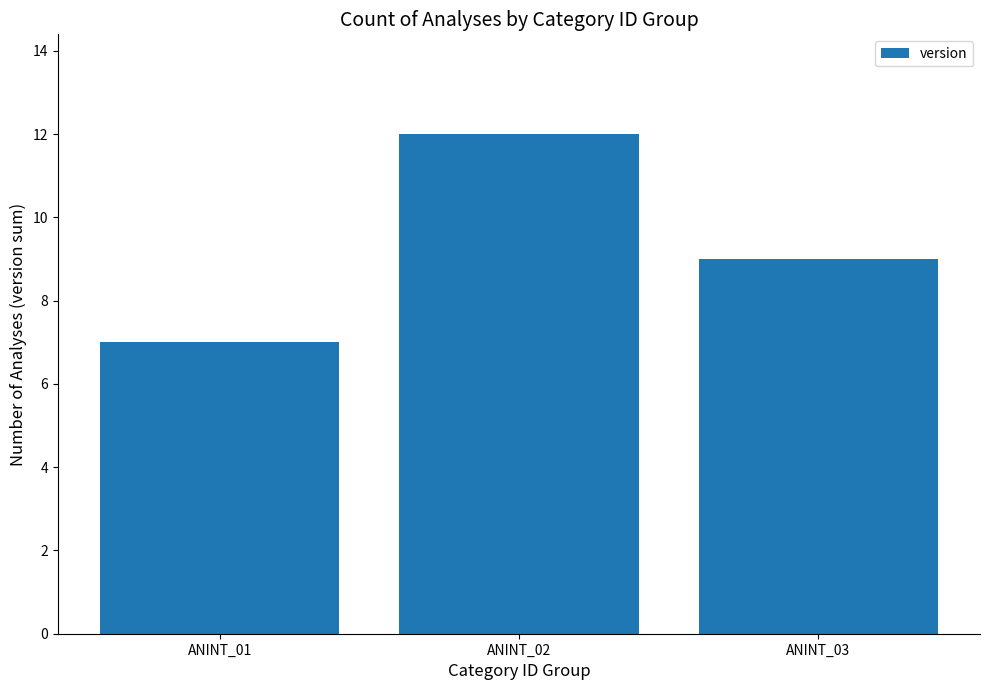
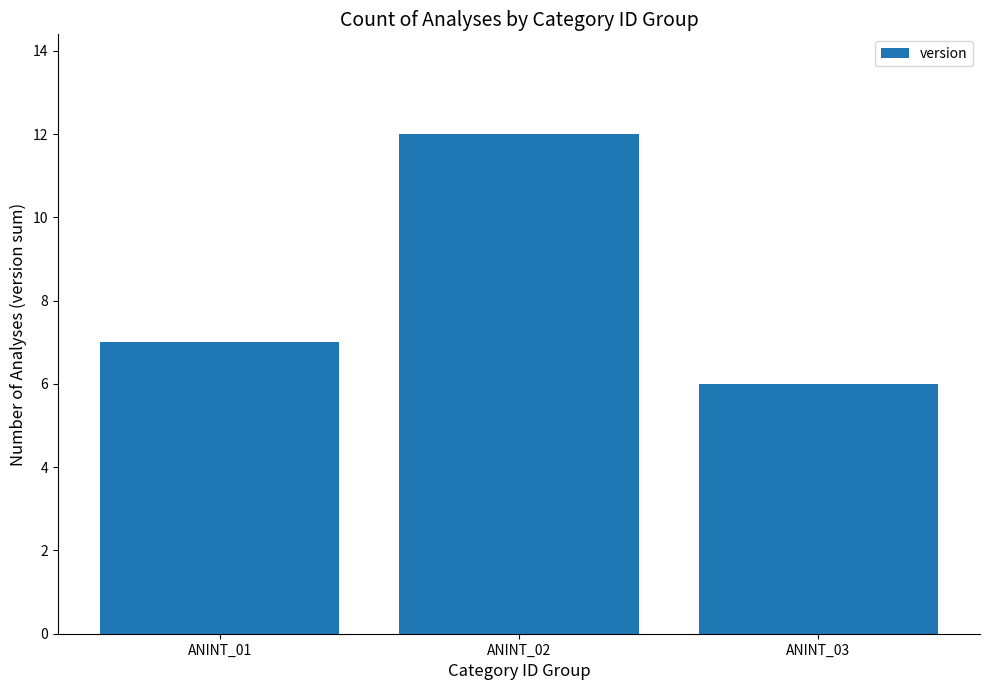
ANINT_03: 9 -> 6
